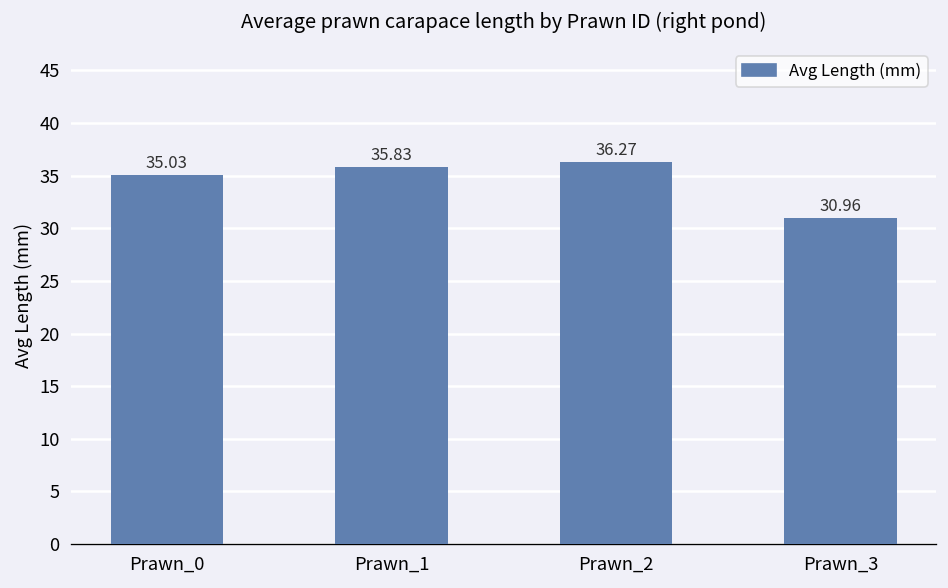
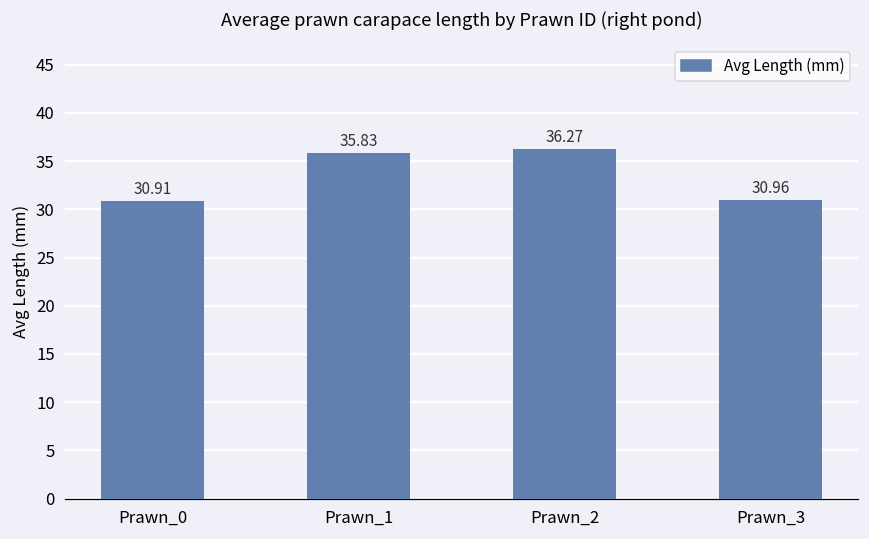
Prawn_0: 35.03 -> 30.91
